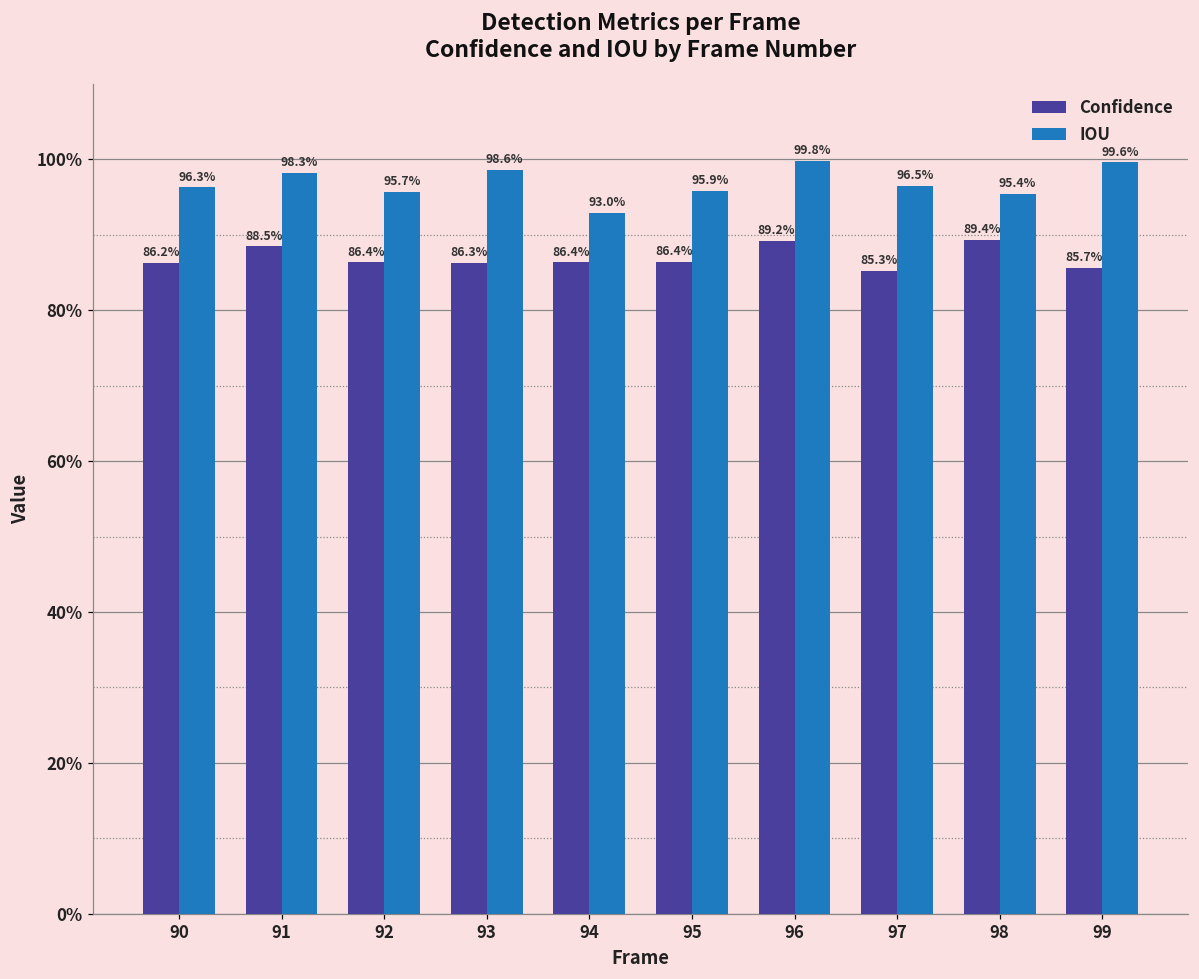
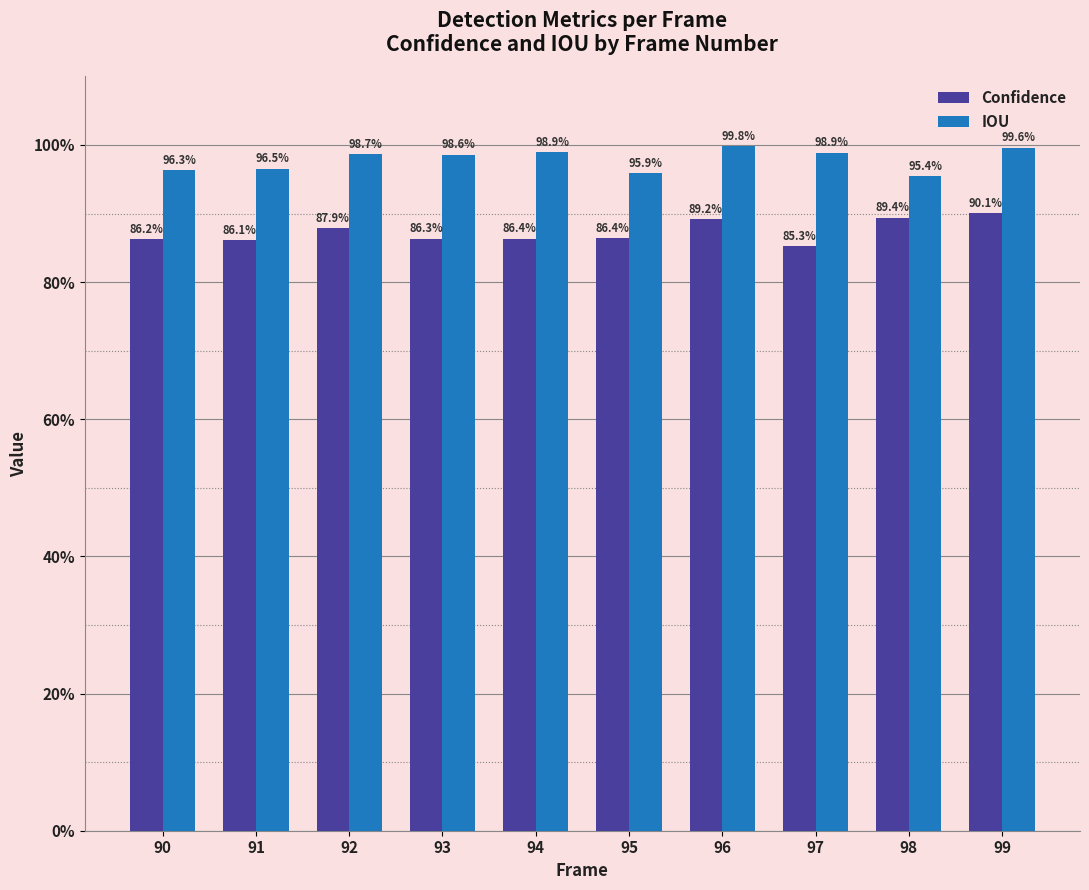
Confidence, 91: 88.5% -> 86.1%
IOU, 91: 98.3% -> 96.5%
Confidence, 92: 86.4% -> 87.9%
IOU, 92: 95.7% -> 98.7%
IOU, 94: 93.0% -> 98.9%
IOU, 97: 96.5% -> 98.9%
Confidence, 99: 85.7% -> 90.1%
